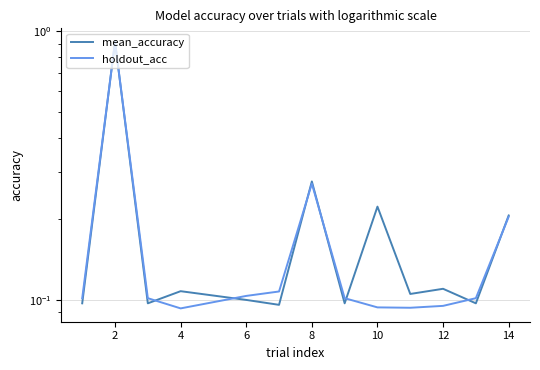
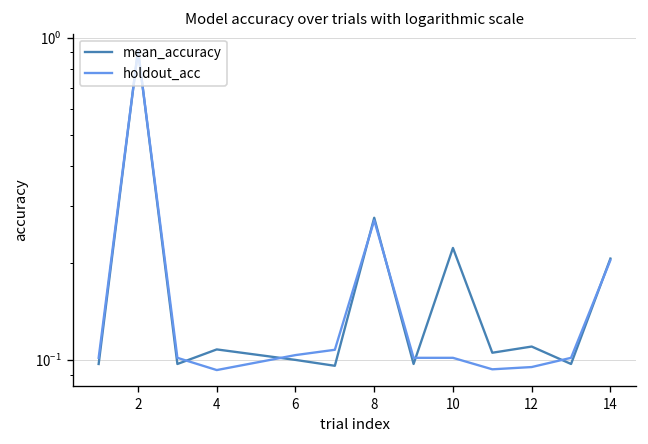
holdout_acc, 10: 0.094 -> 0.101
